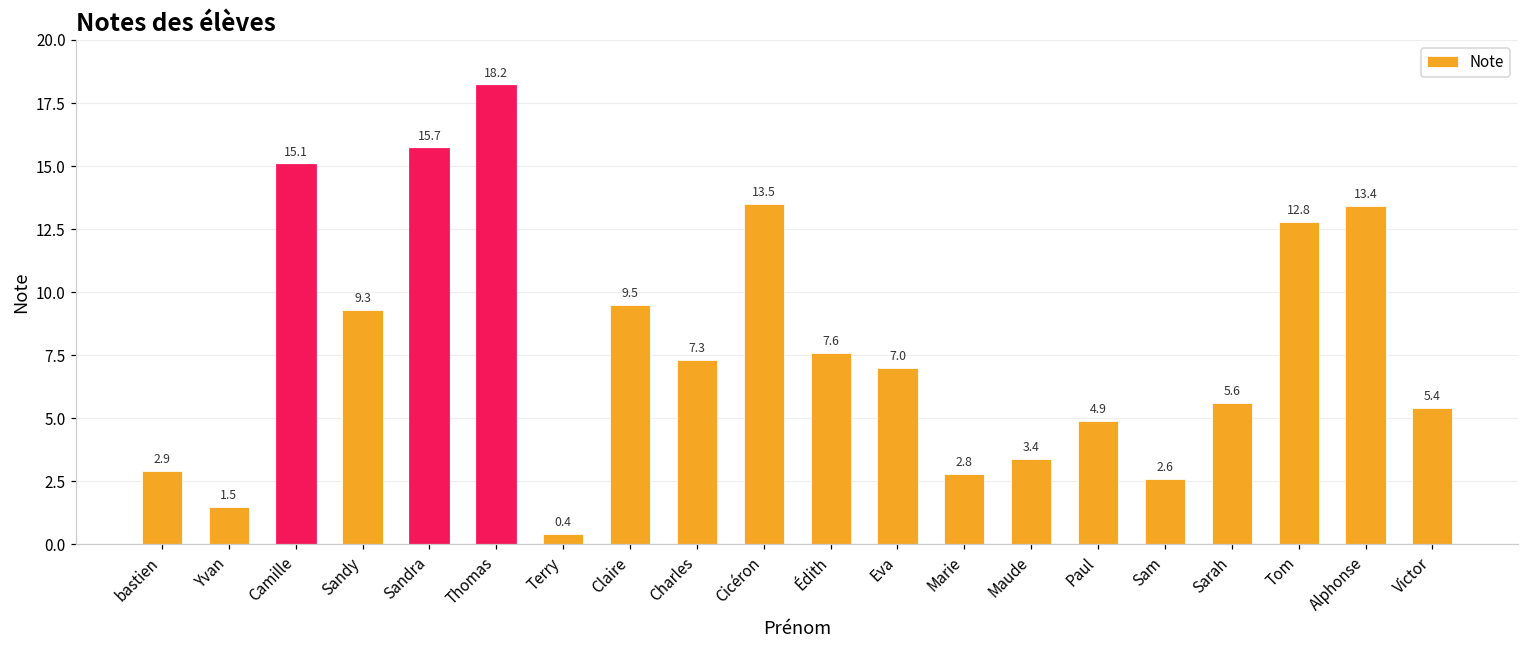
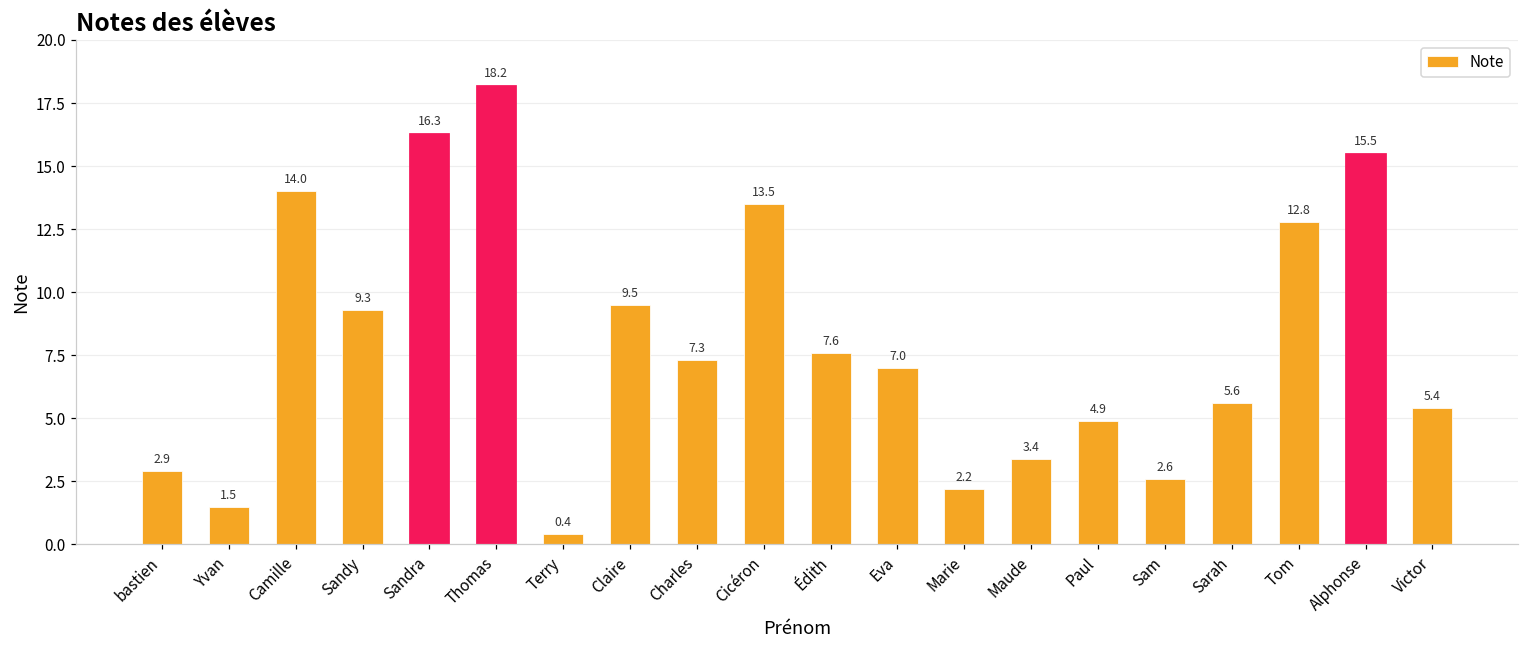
Camille: 15.1 -> 14.0
Sandra: 15.7 -> 16.3
Marie: 2.8 -> 2.2
Alphonse: 13.4 -> 15.5
